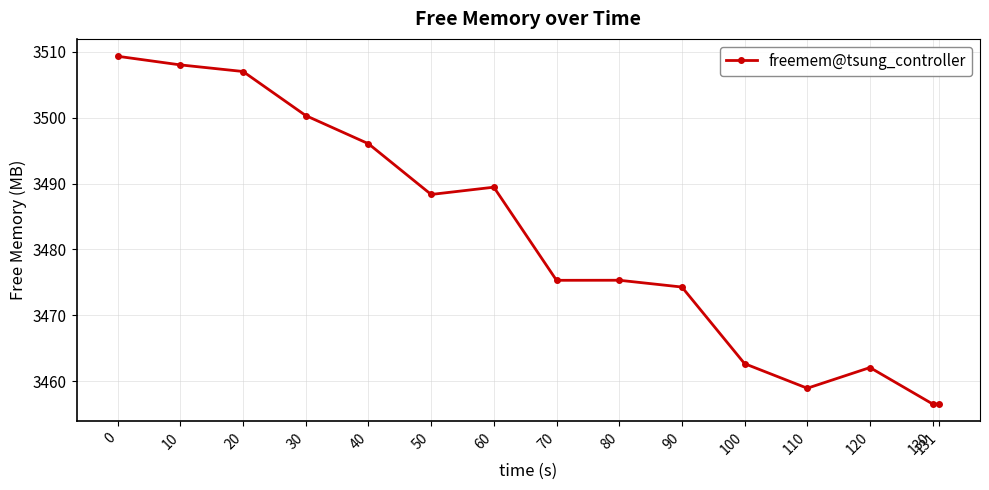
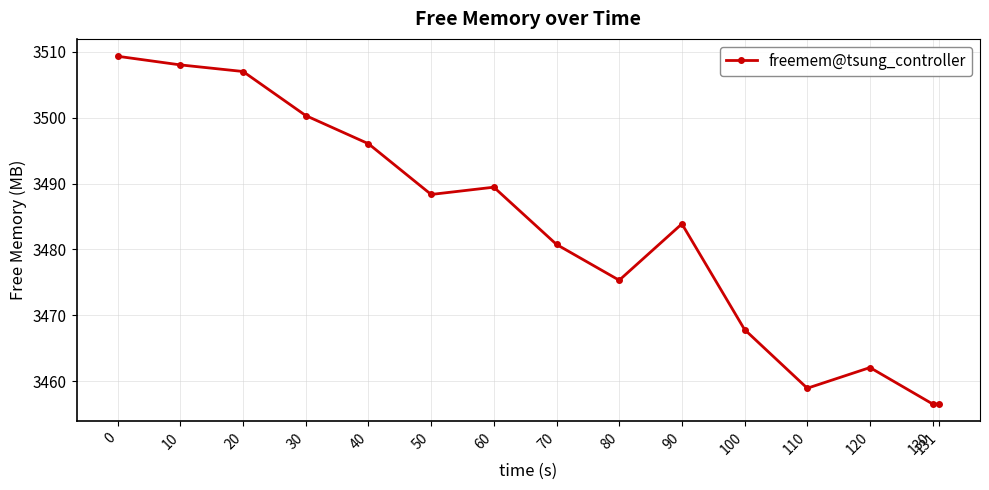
70: 3475 -> 3481
90: 3474 -> 3484
100: 3463 -> 3468
